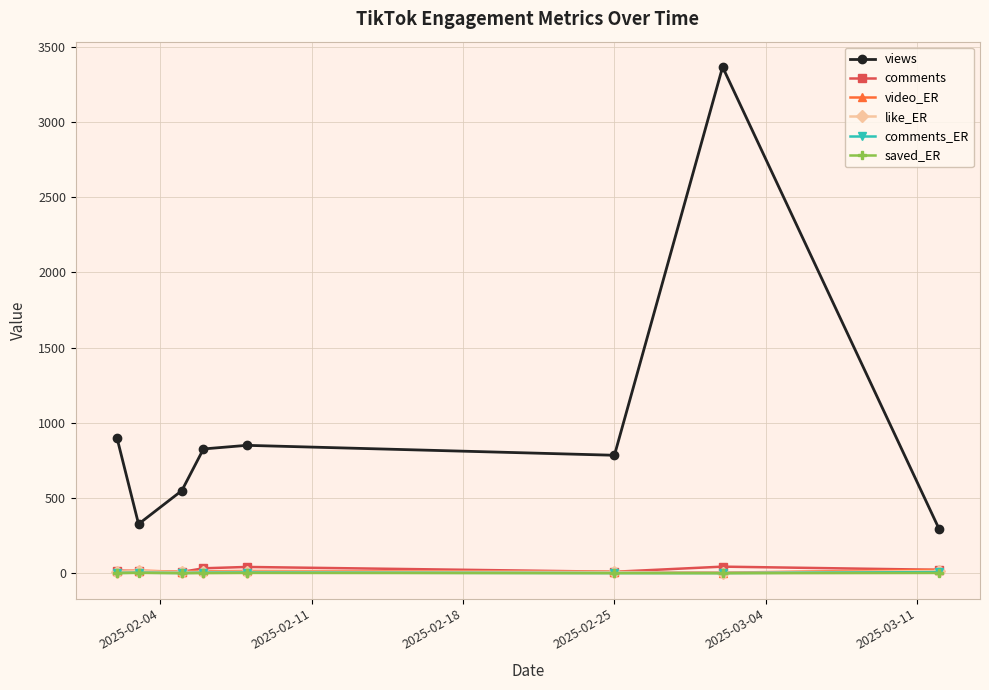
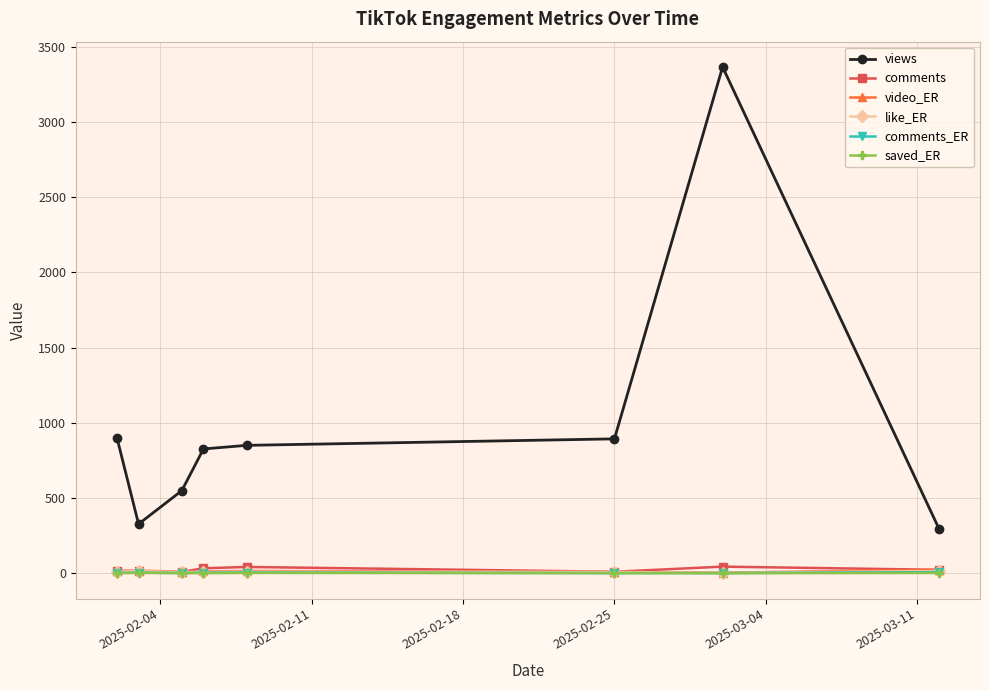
views, 2025-02-25: 780 -> 890
